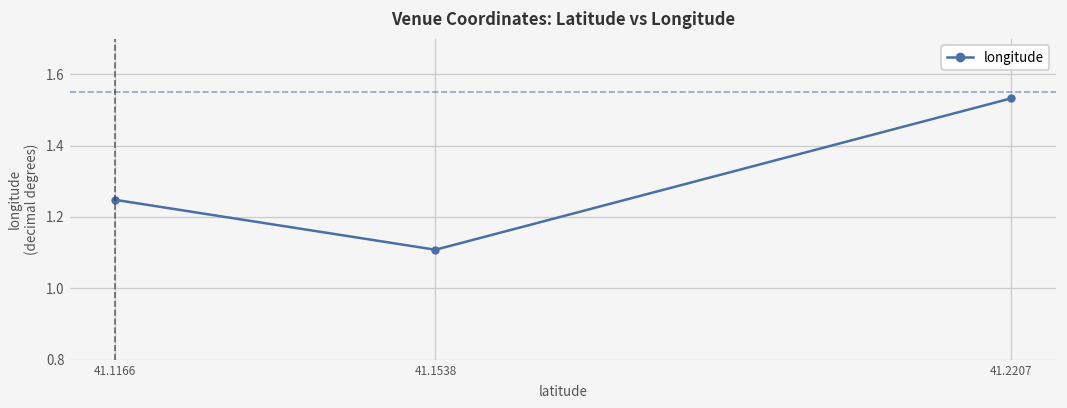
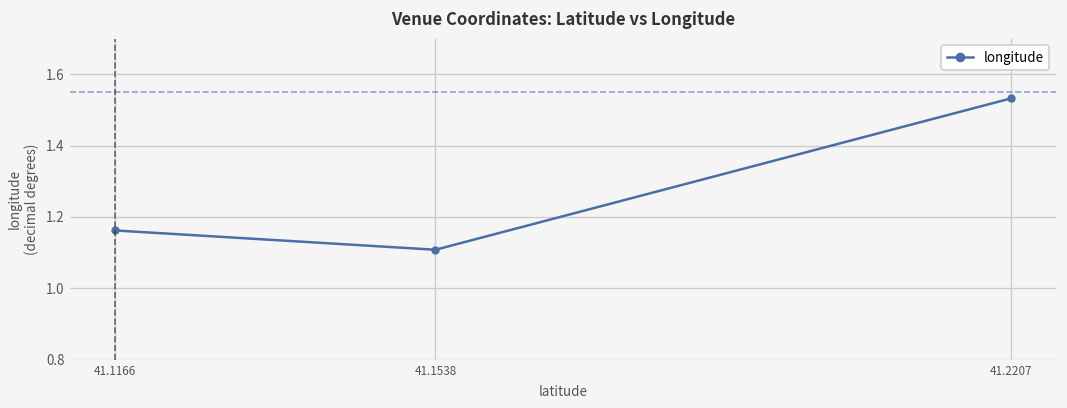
41.1166: 1.25 -> 1.16
